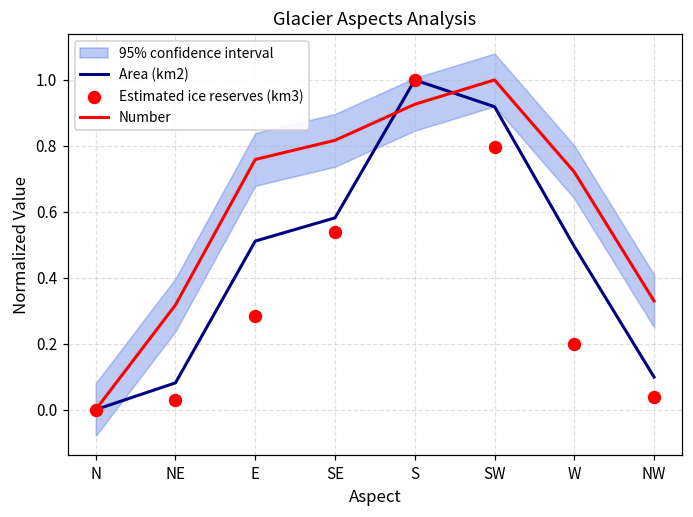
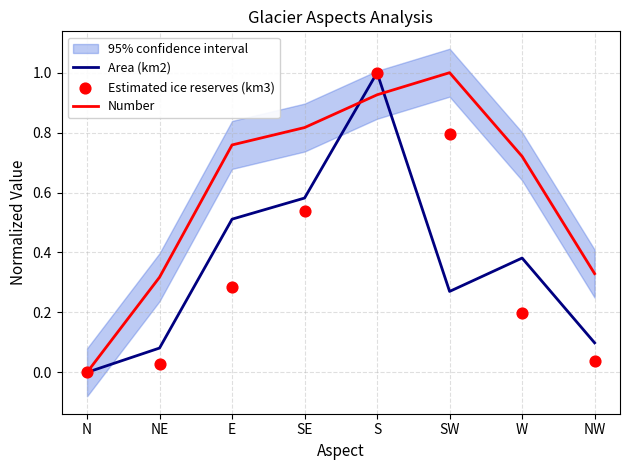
Area (km2), SW: 0.92 -> 0.27
Area (km2), W: 0.49 -> 0.38
